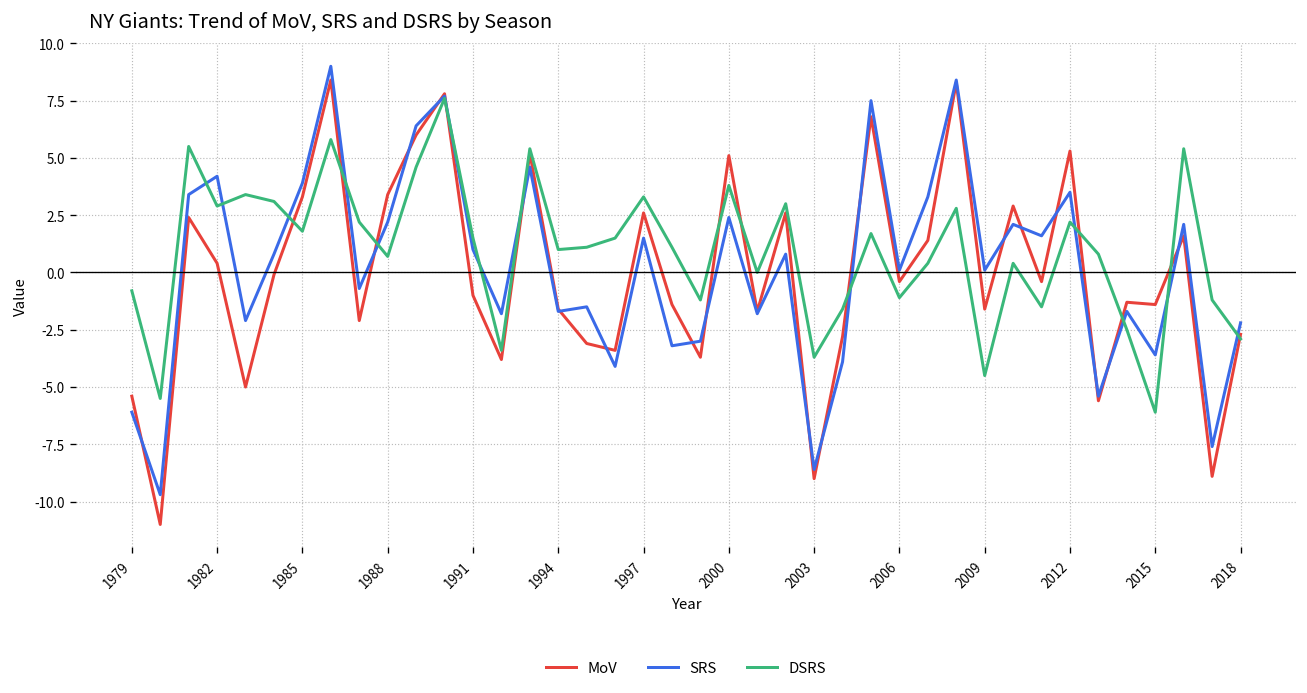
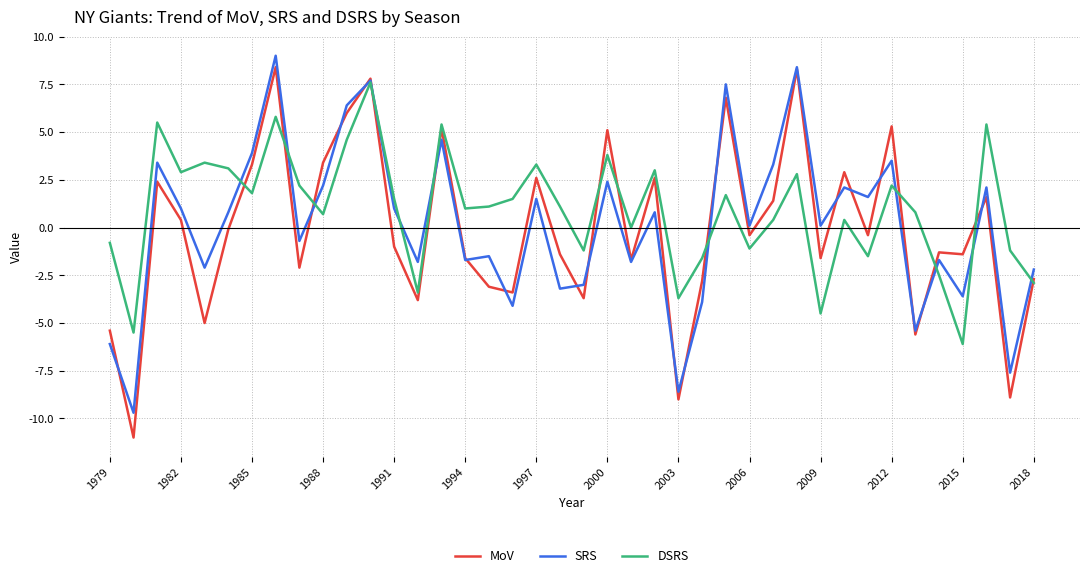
SRS, 1982: 4.2 -> 1.0
